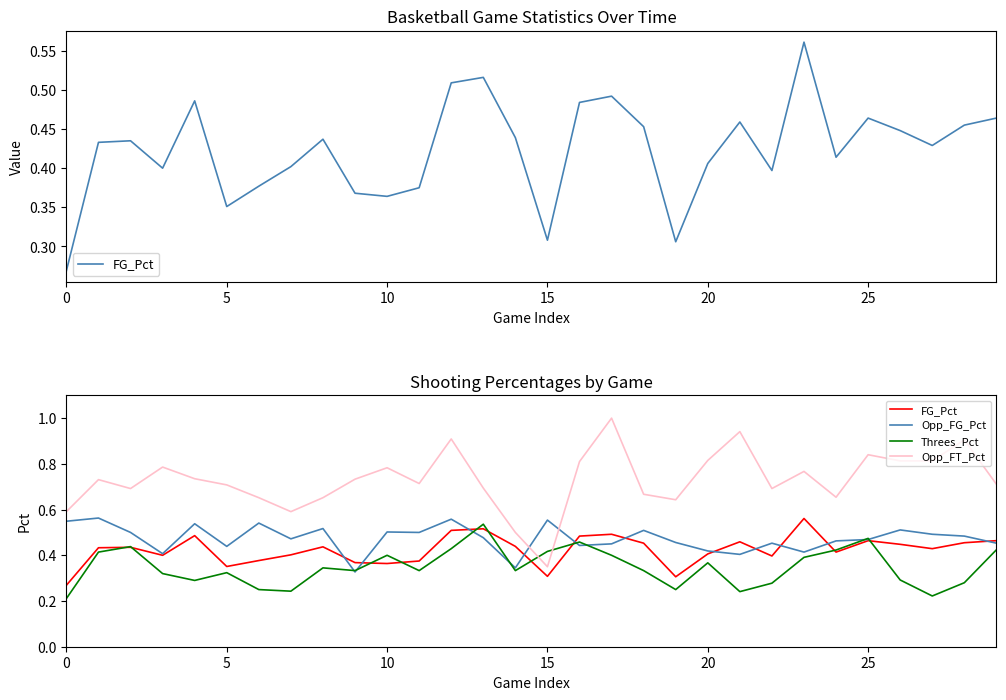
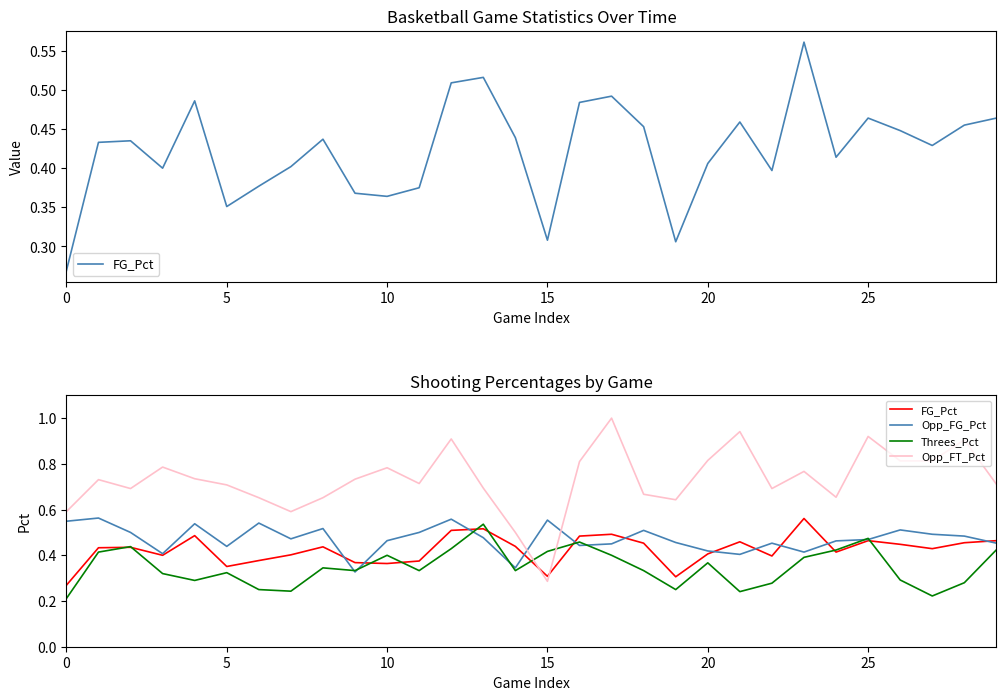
Shooting Percentages by Game, Opp_FG_Pct, 10: 0.50 -> 0.46
Shooting Percentages by Game, Opp_FT_Pct, 15: 0.35 -> 0.29
Shooting Percentages by Game, Opp_FT_Pct, 25: 0.84 -> 0.92
